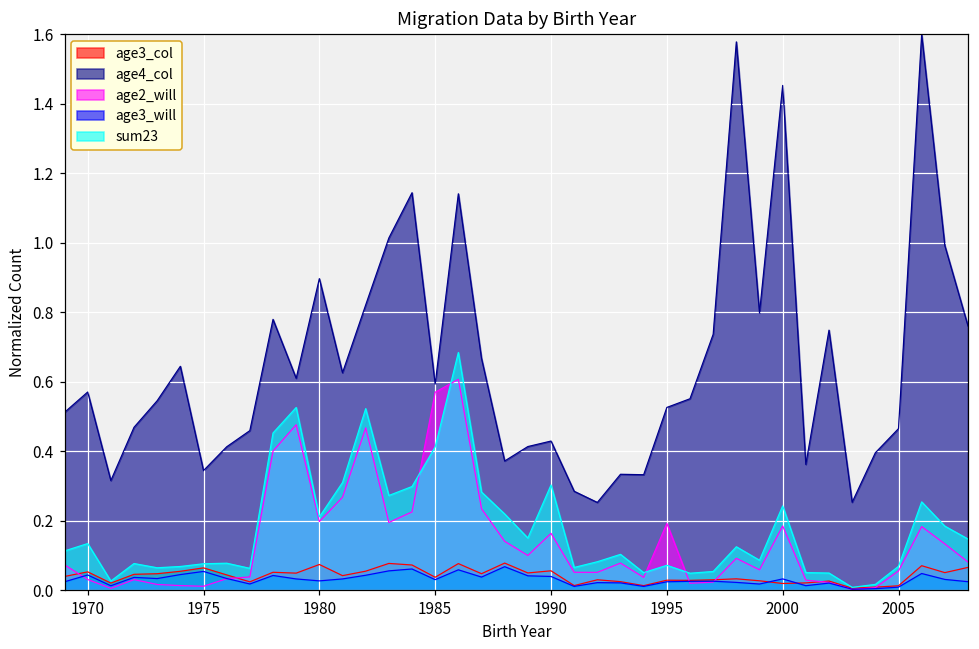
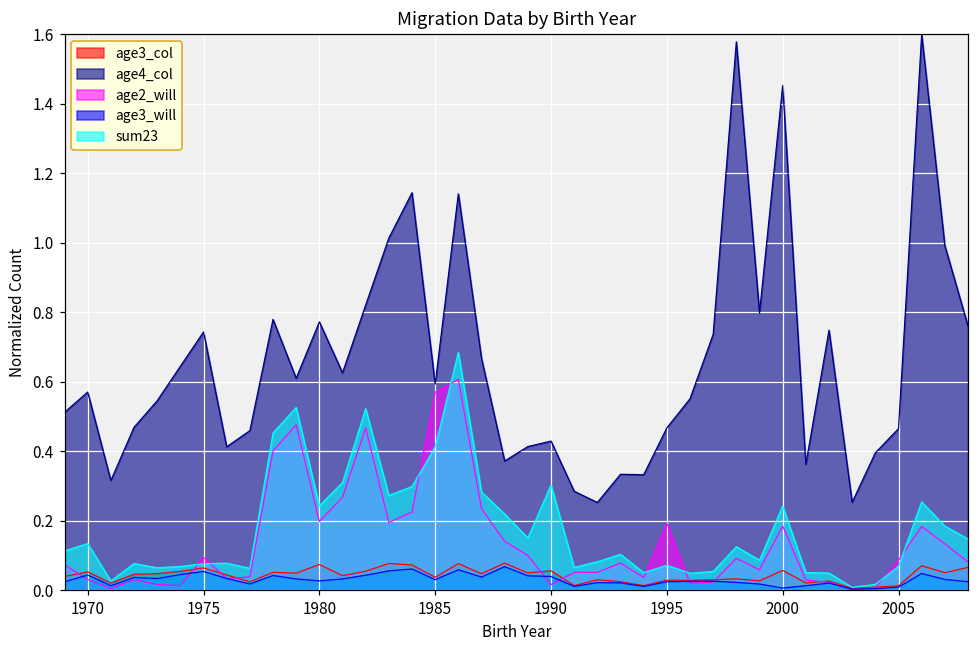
age4_col, 1975: 0.34 -> 0.74
age2_will, 1975: 0.01 -> 0.10
age4_col, 1980: 0.90 -> 0.77
sum23, 1980: 0.21 -> 0.24
age2_will, 1990: 0.16 -> 0.02
age4_col, 1995: 0.53 -> 0.47
age3_col, 2000: 0.02 -> 0.06
age3_will, 2000: 0.03 -> 0.01
age2_will, 2005: 0.06 -> 0.09
